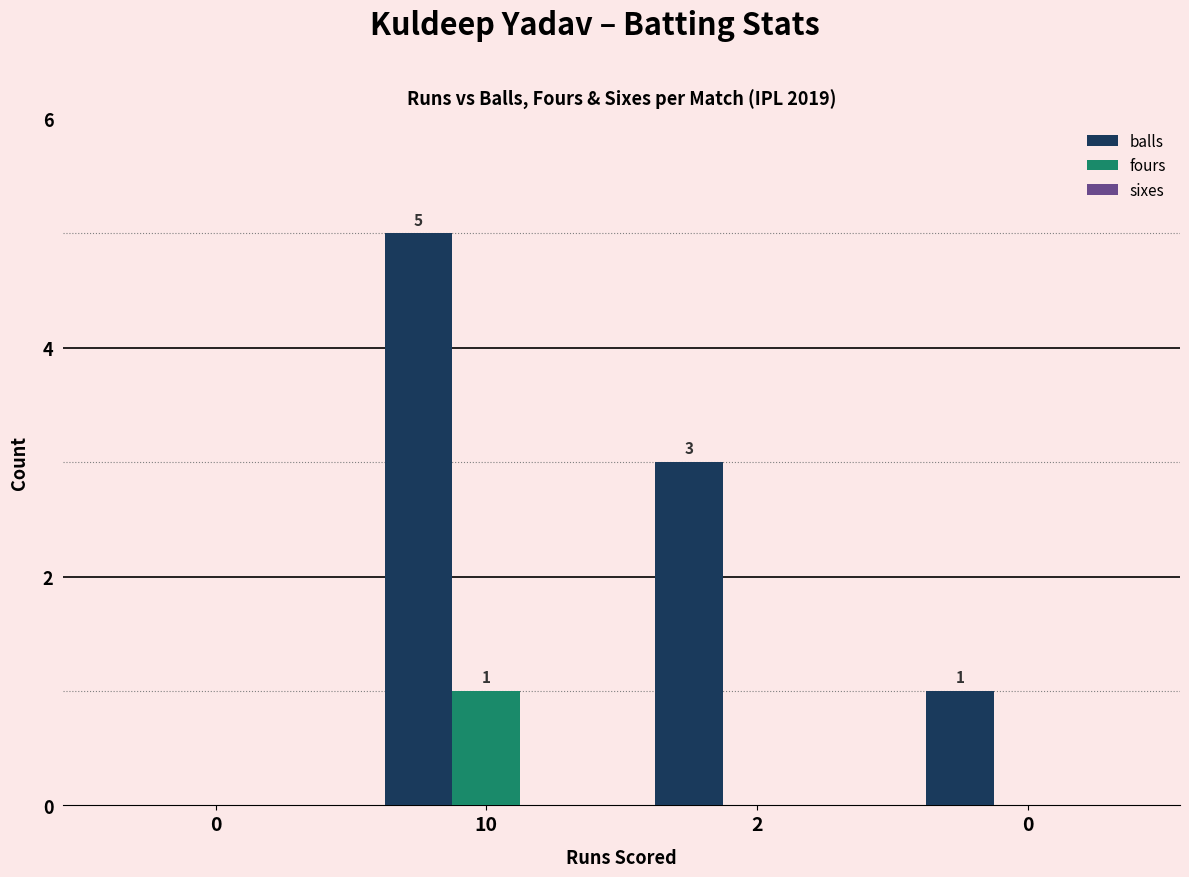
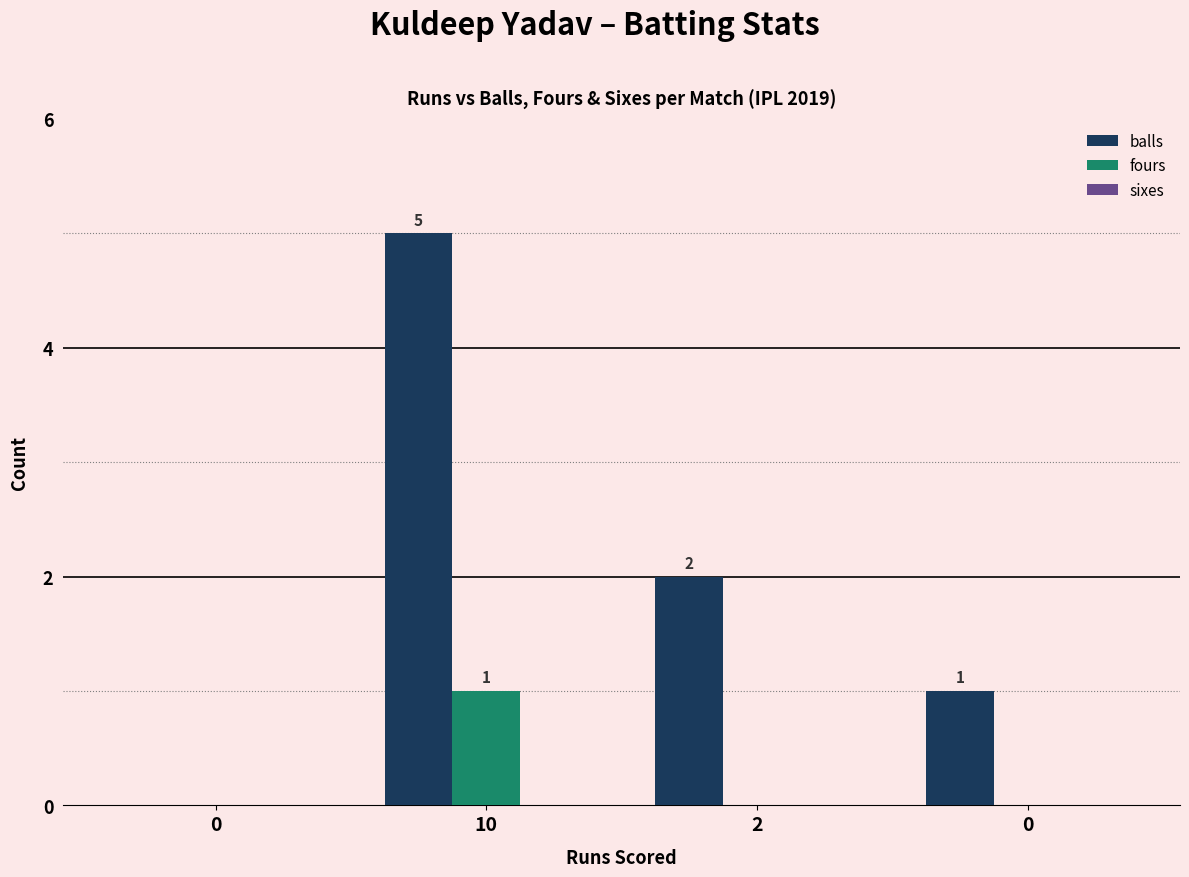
balls, 2: 3 -> 2
